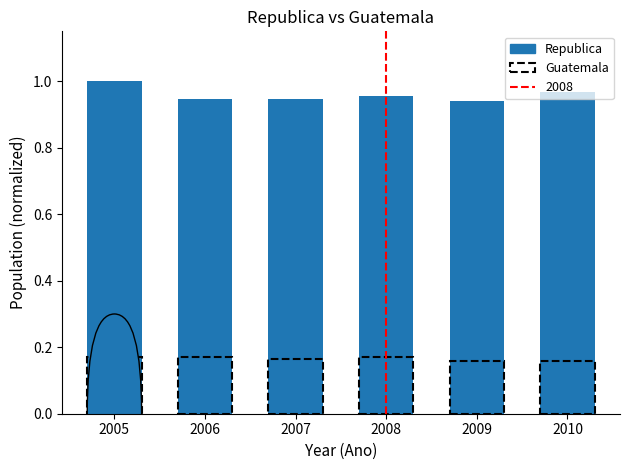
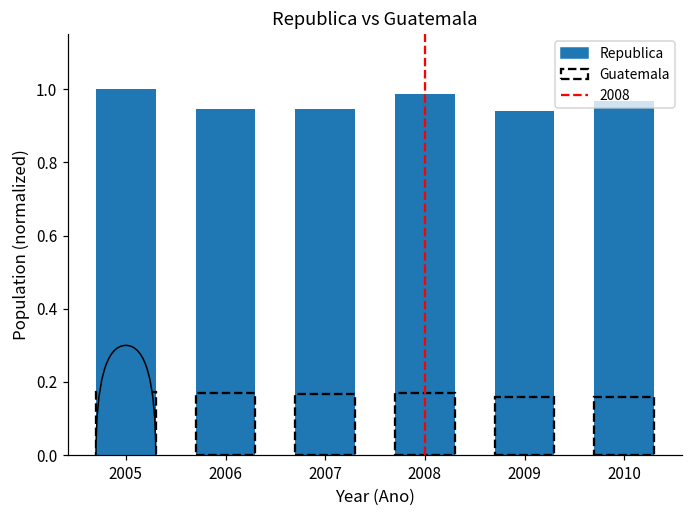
2008: 0.95 -> 0.99
